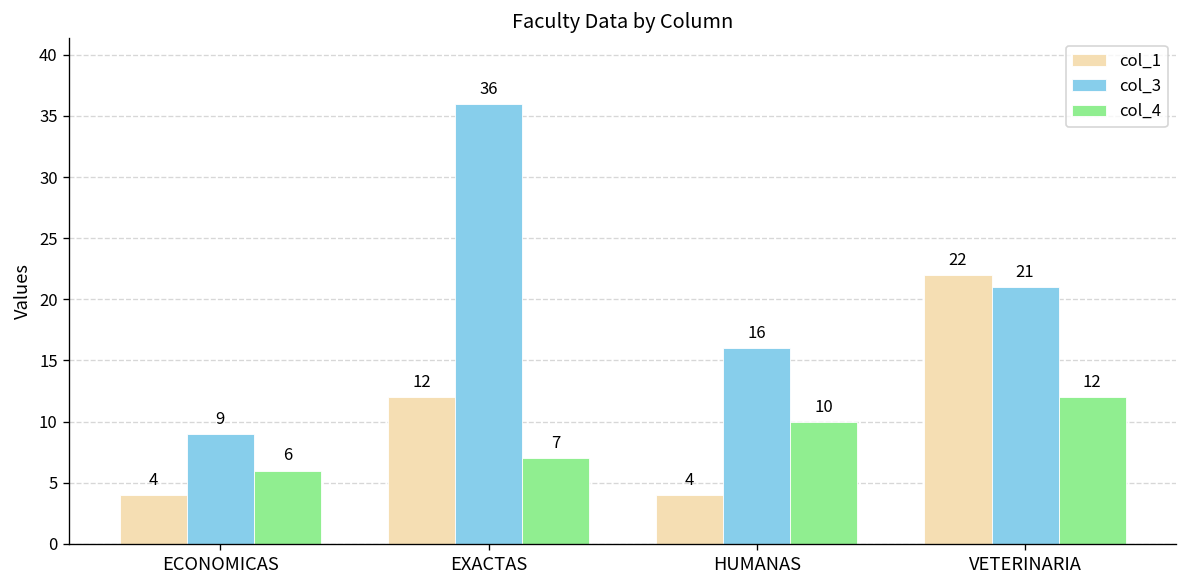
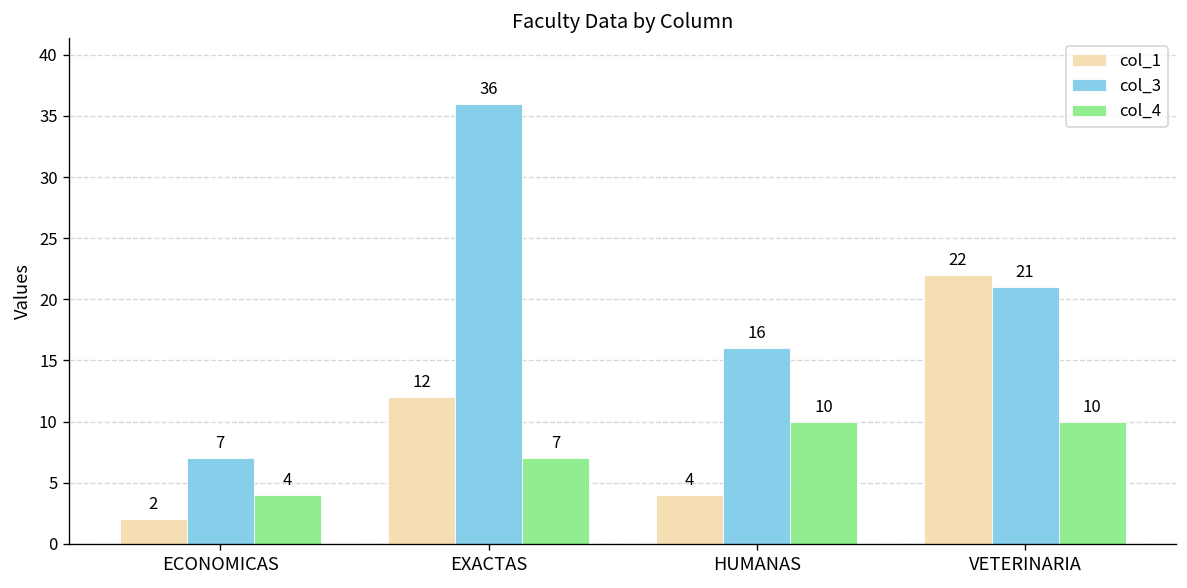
col_1, ECONOMICAS: 4 -> 2
col_3, ECONOMICAS: 9 -> 7
col_4, ECONOMICAS: 6 -> 4
col_4, VETERINARIA: 12 -> 10
